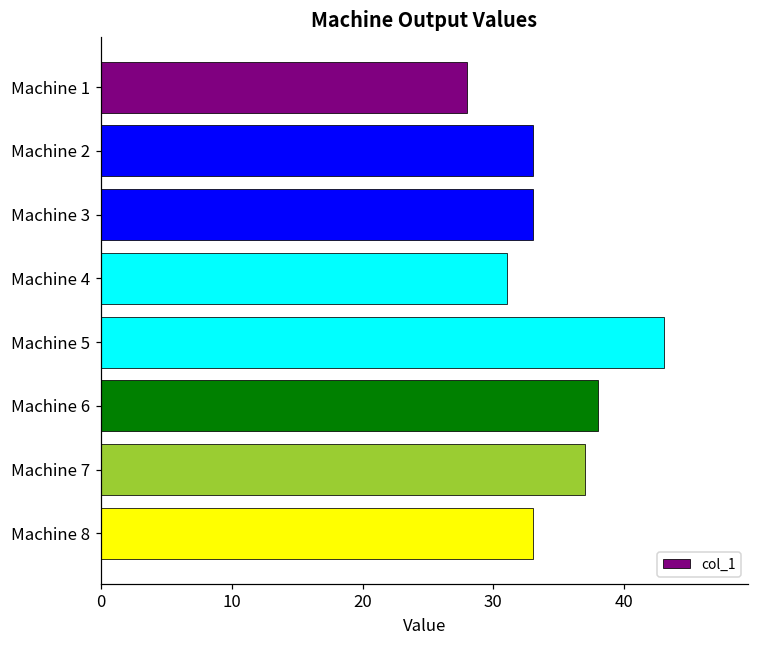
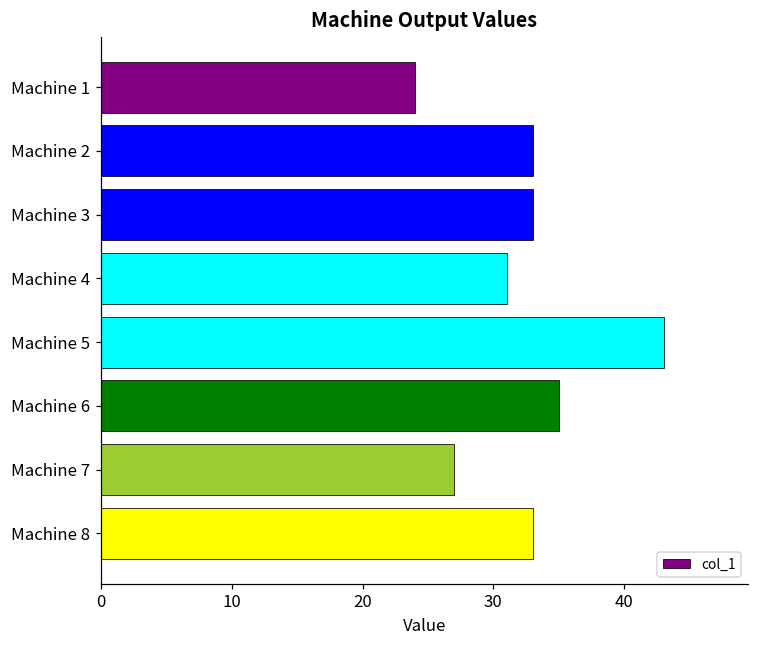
Machine 1: 28 -> 24
Machine 6: 38 -> 35
Machine 7: 37 -> 27
